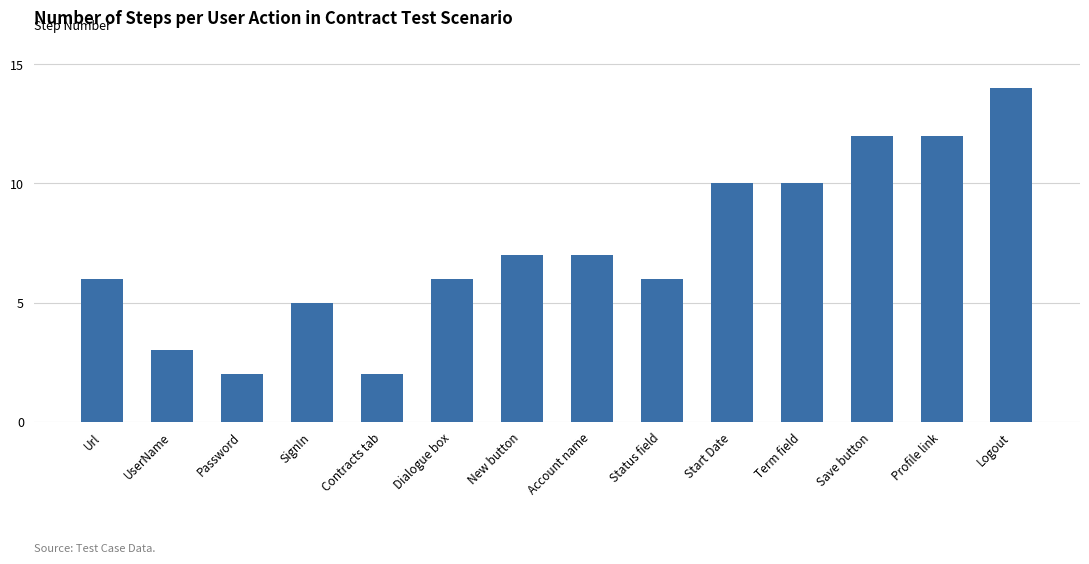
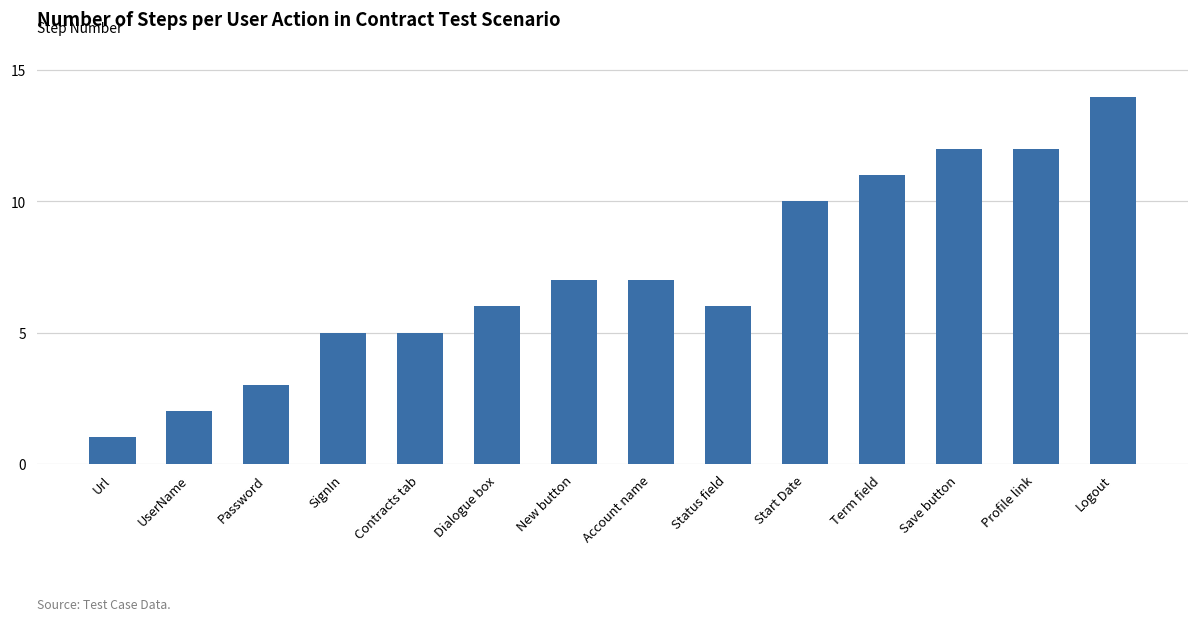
Url: 6 -> 1
UserName: 3 -> 2
Password: 2 -> 3
Contracts tab: 2 -> 5
Term field: 10 -> 11
